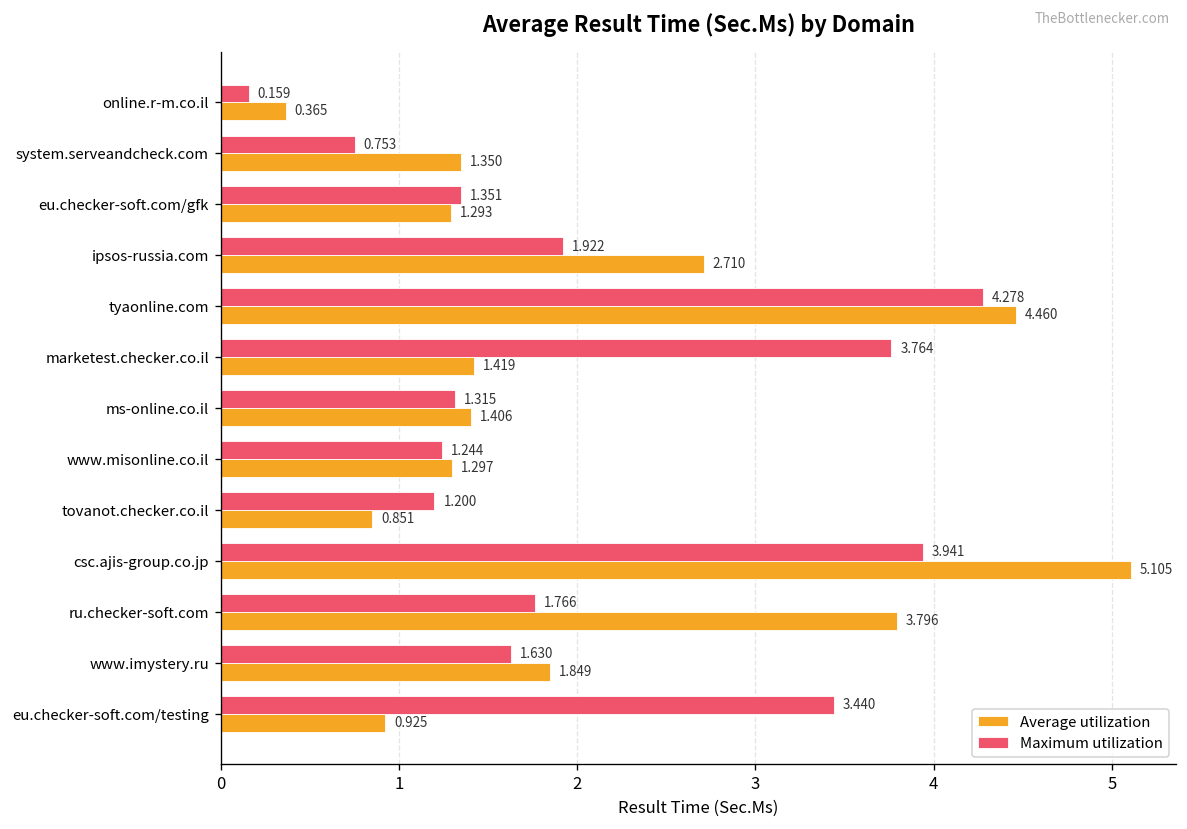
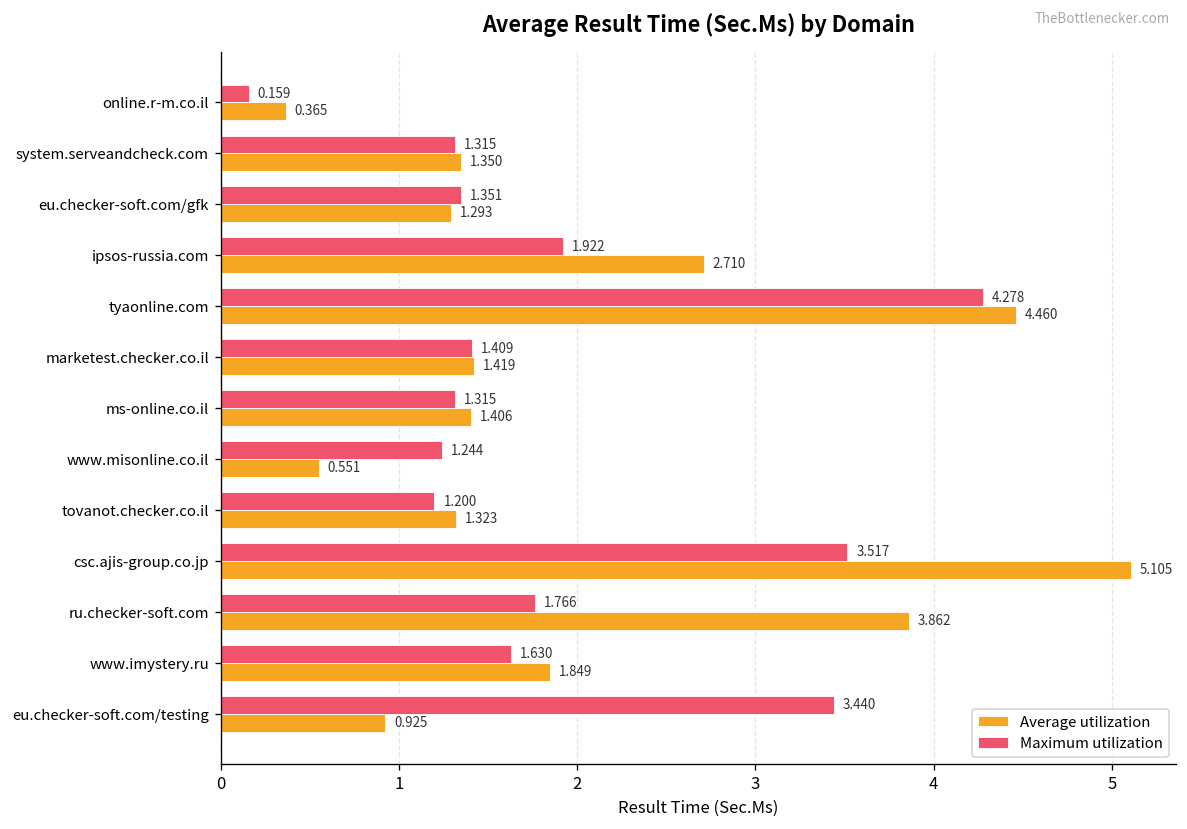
Maximum utilization, system.serveandcheck.com: 0.753 -> 1.315
Maximum utilization, marketest.checker.co.il: 3.764 -> 1.409
Average utilization, www.misonline.co.il: 1.297 -> 0.551
Average utilization, tovanot.checker.co.il: 0.851 -> 1.323
Maximum utilization, csc.ajis-group.co.jp: 3.941 -> 3.517
Average utilization, ru.checker-soft.com: 3.796 -> 3.862
